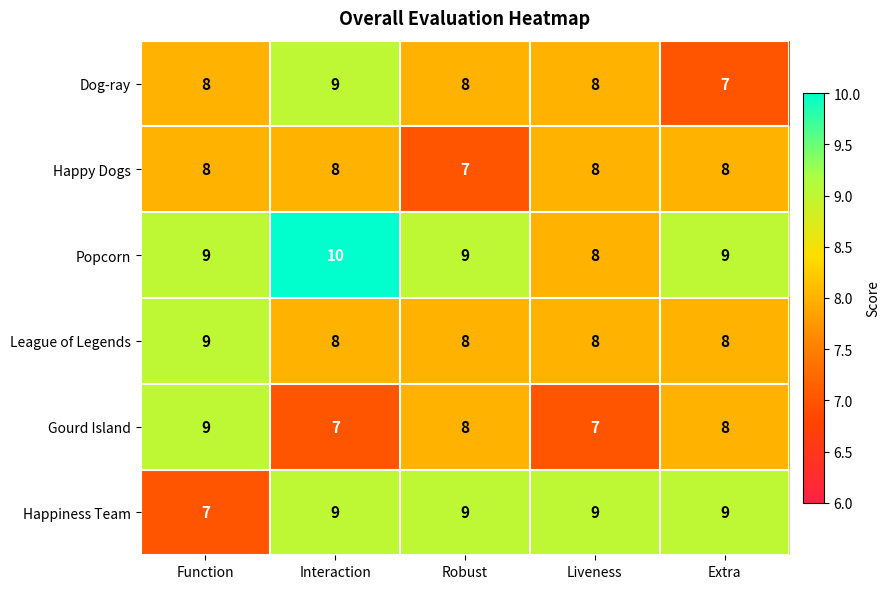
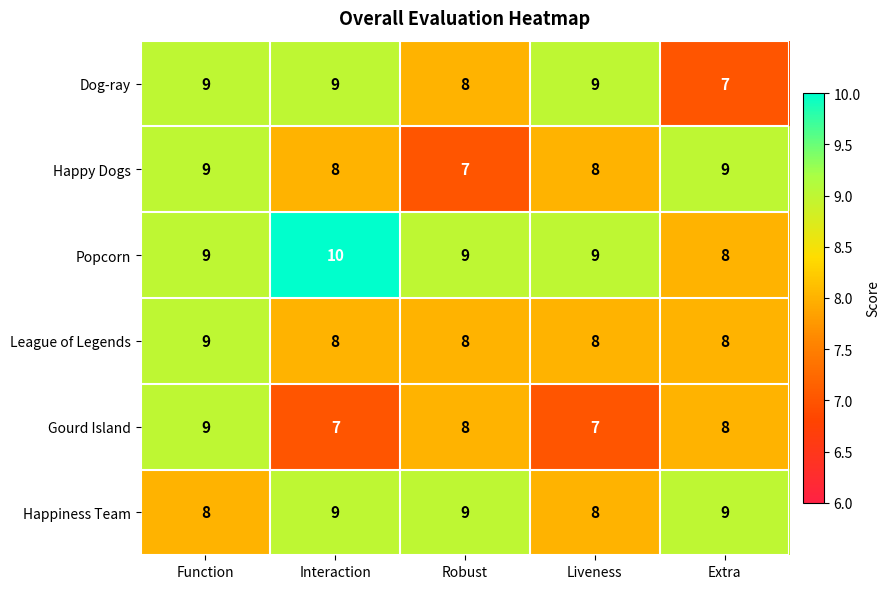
Dog-ray, Function: 8 -> 9
Dog-ray, Liveness: 8 -> 9
Happy Dogs, Function: 8 -> 9
Happy Dogs, Extra: 8 -> 9
Popcorn, Liveness: 8 -> 9
Popcorn, Extra: 9 -> 8
Happiness Team, Function: 7 -> 8
Happiness Team, Liveness: 9 -> 8
